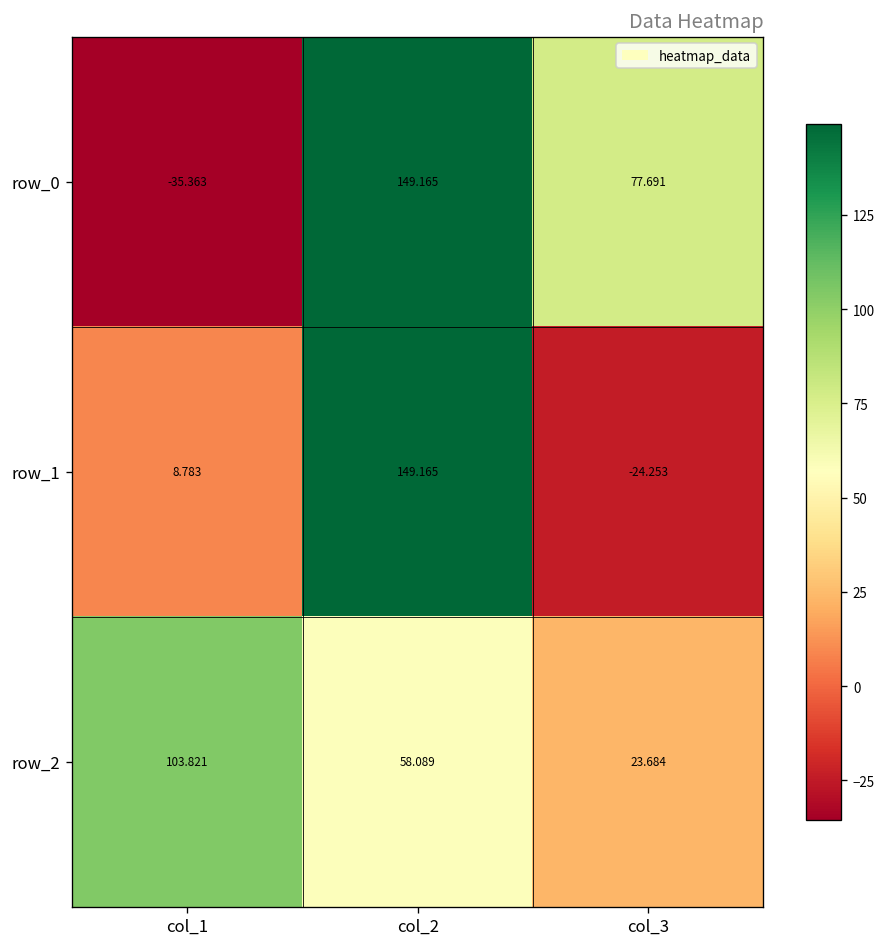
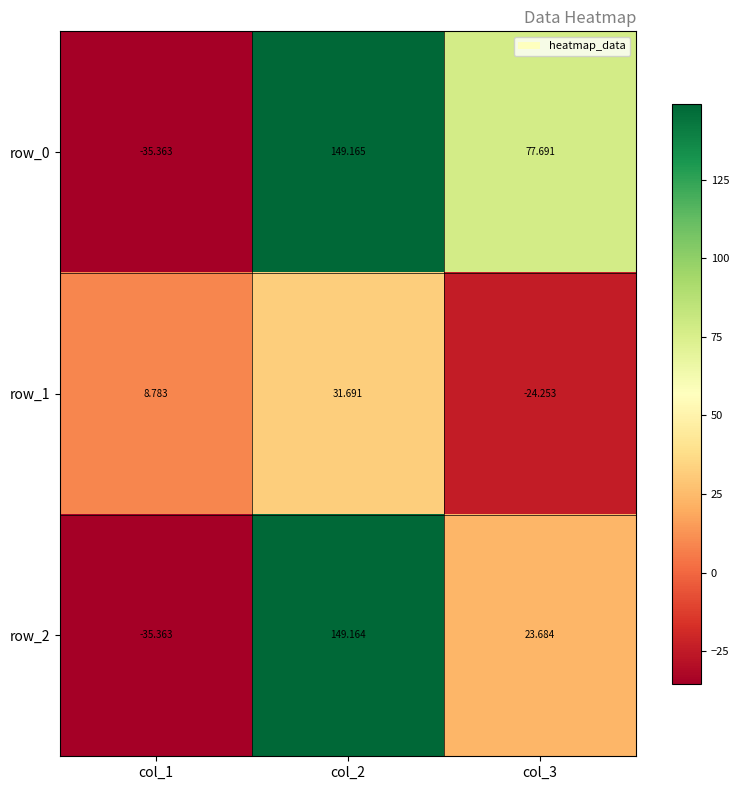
row_1, col_2: 149.165 -> 31.691
row_2, col_1: 103.821 -> -35.363
row_2, col_2: 58.089 -> 149.164
